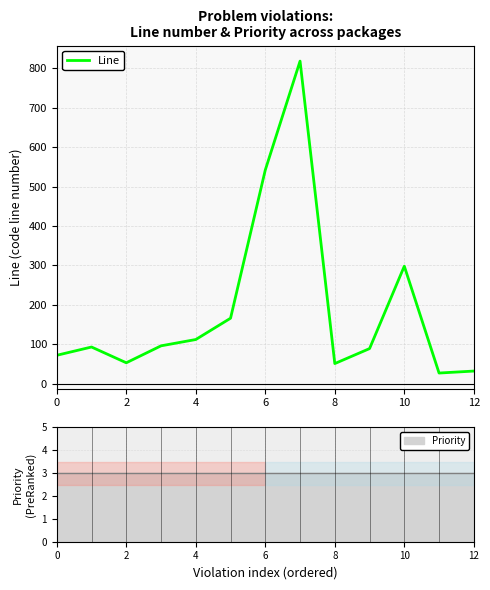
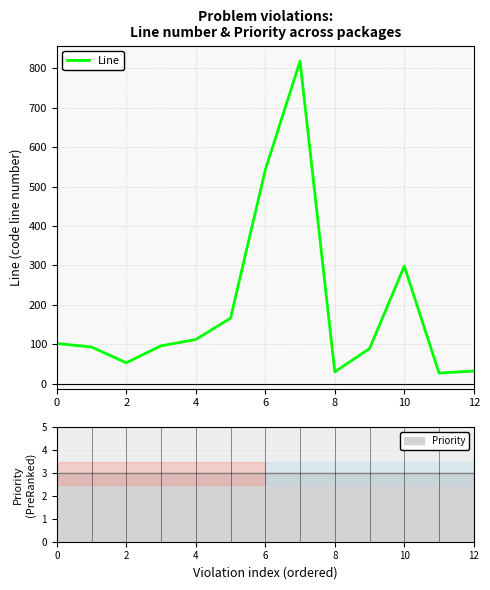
Problem violations: Line number & Priority across packages, 0: 70 -> 100
Problem violations: Line number & Priority across packages, 8: 50 -> 30
